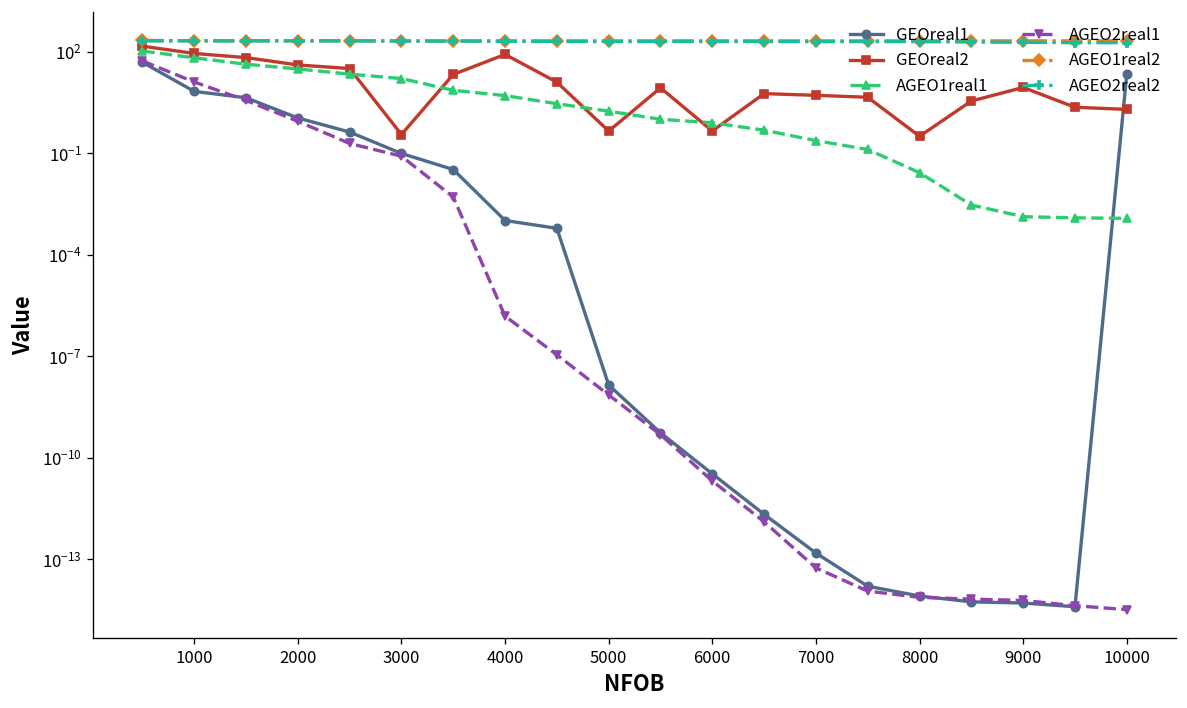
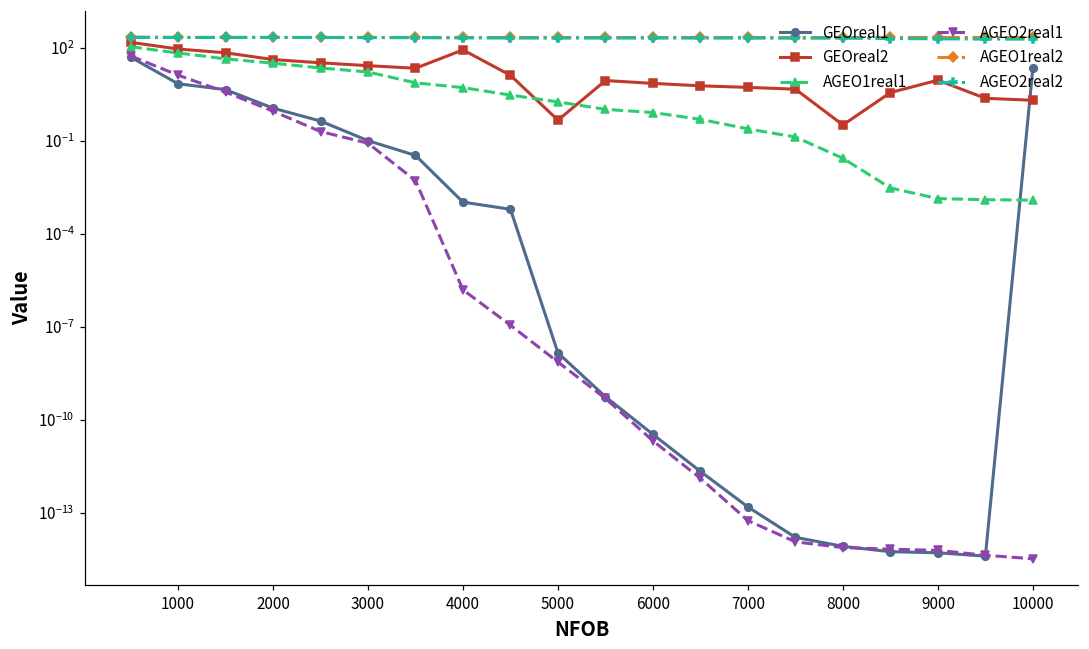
GEOreal2, 3000: 0.4 -> 30
GEOreal2, 6000: 0.5 -> 7
